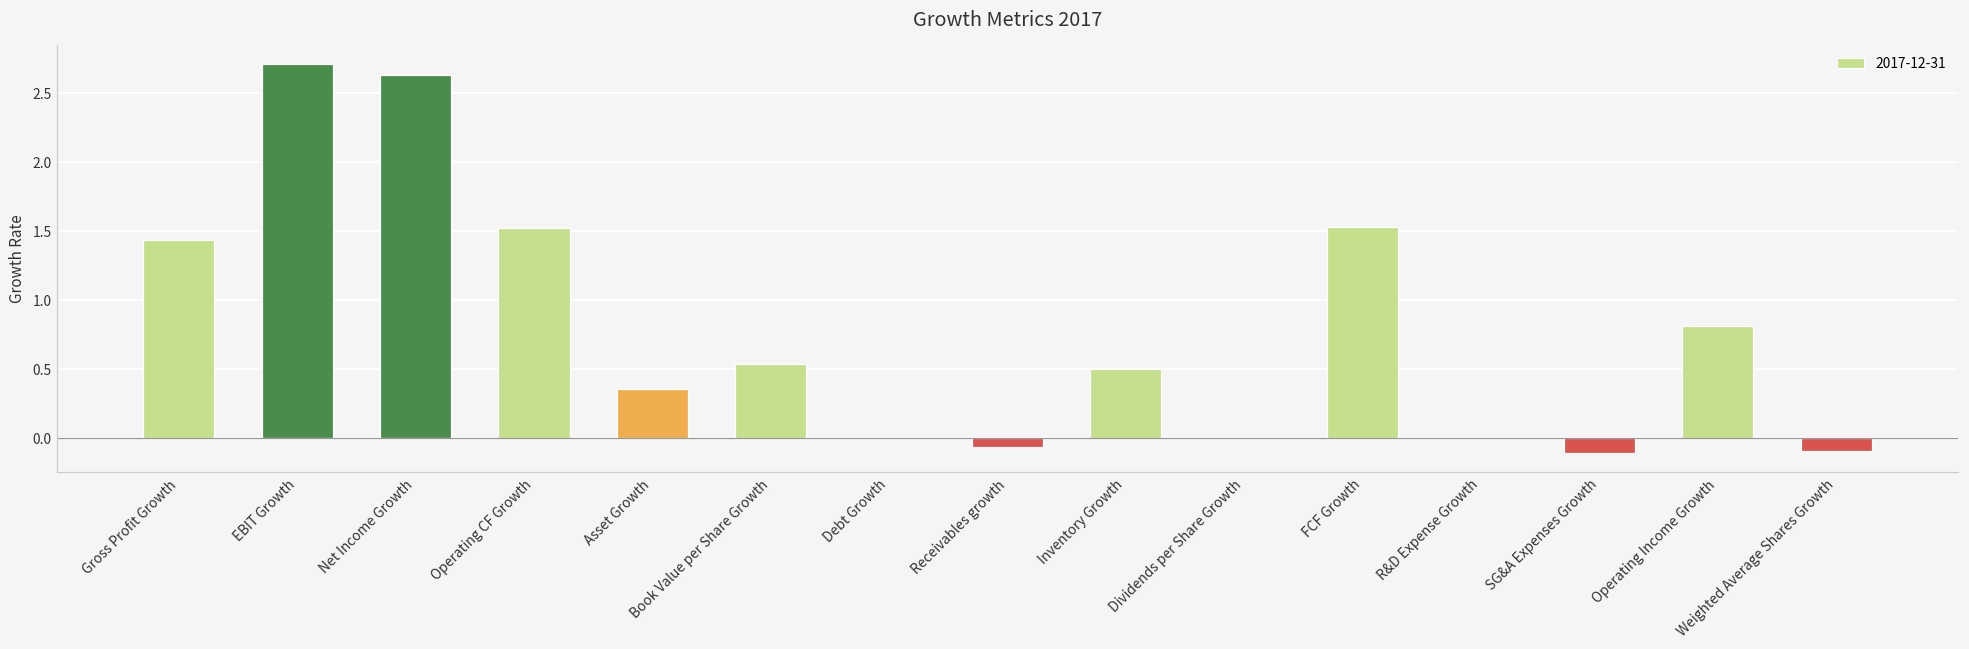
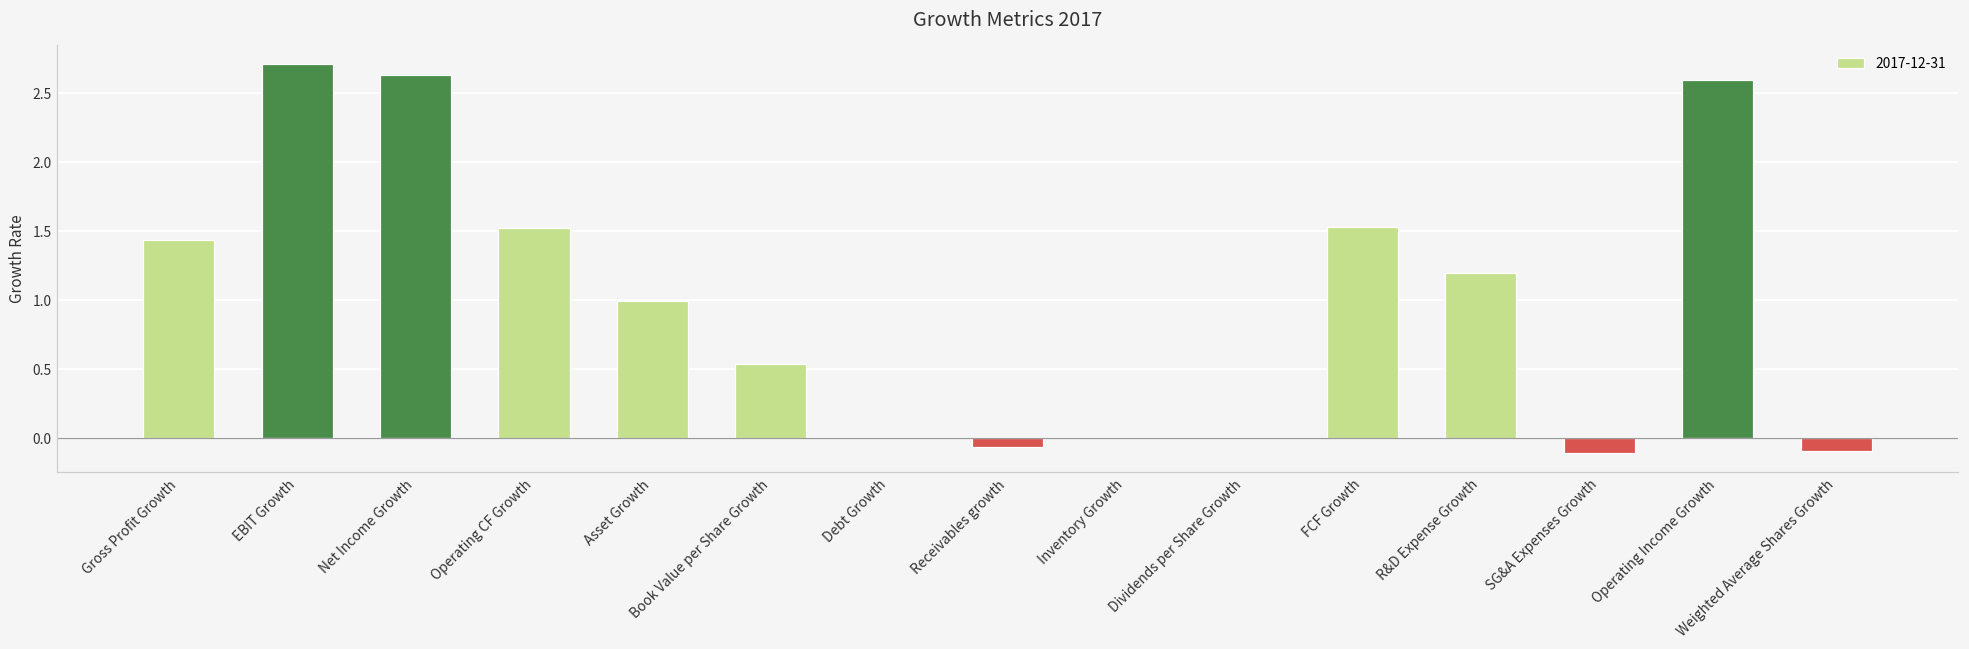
Asset Growth: 0.35 -> 0.99
Inventory Growth: 0.5 -> 0.0
R&D Expense Growth: 0.0 -> 1.2
Operating Income Growth: 0.81 -> 2.60
